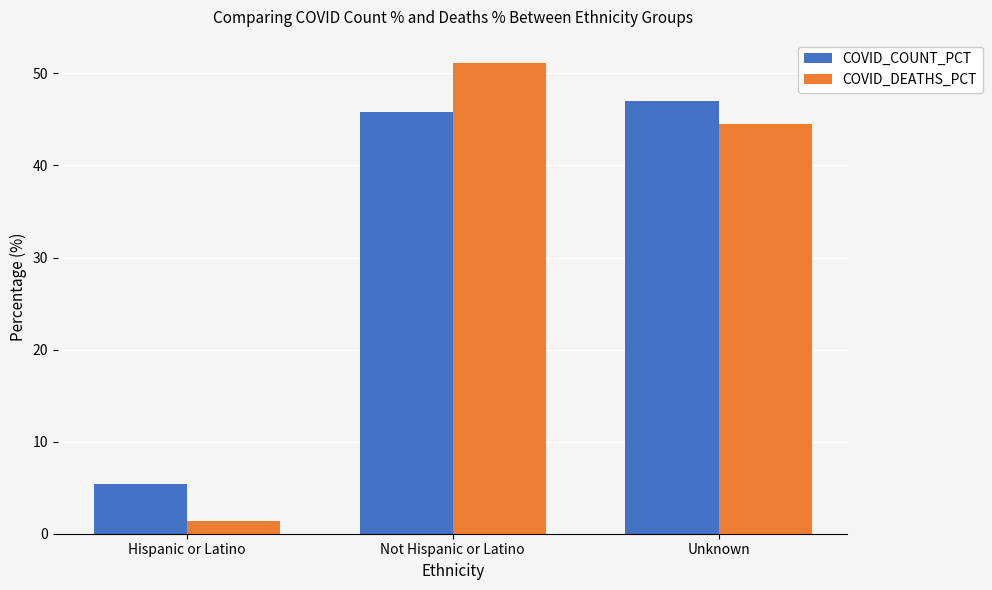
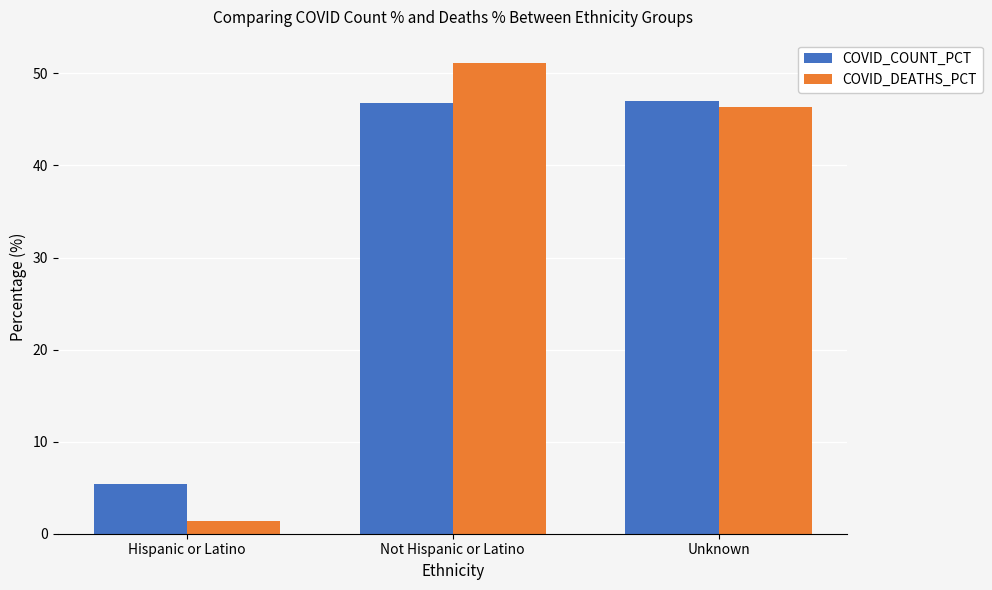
COVID_COUNT_PCT, Not Hispanic or Latino: 46 -> 47
COVID_DEATHS_PCT, Unknown: 45 -> 46
